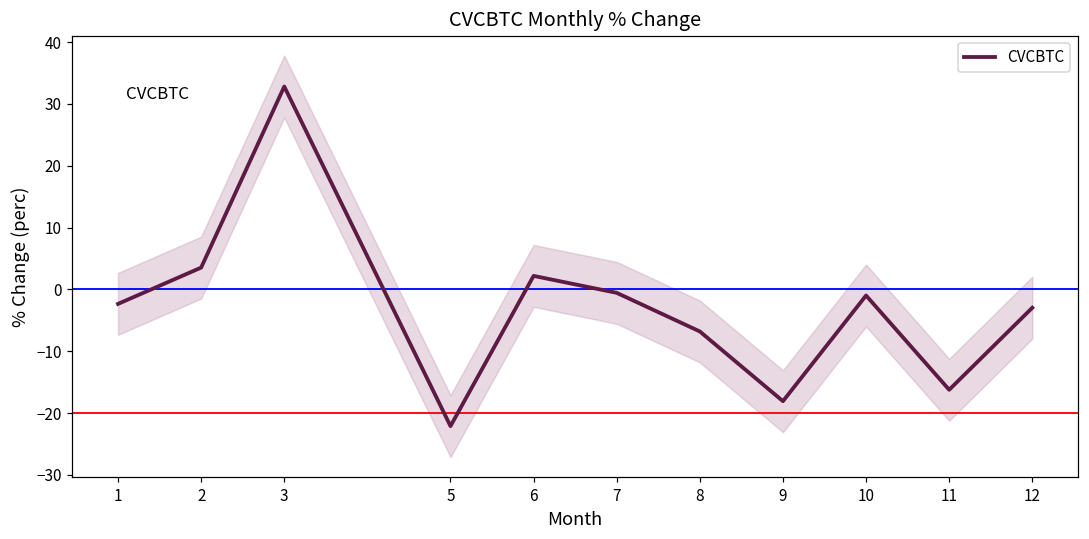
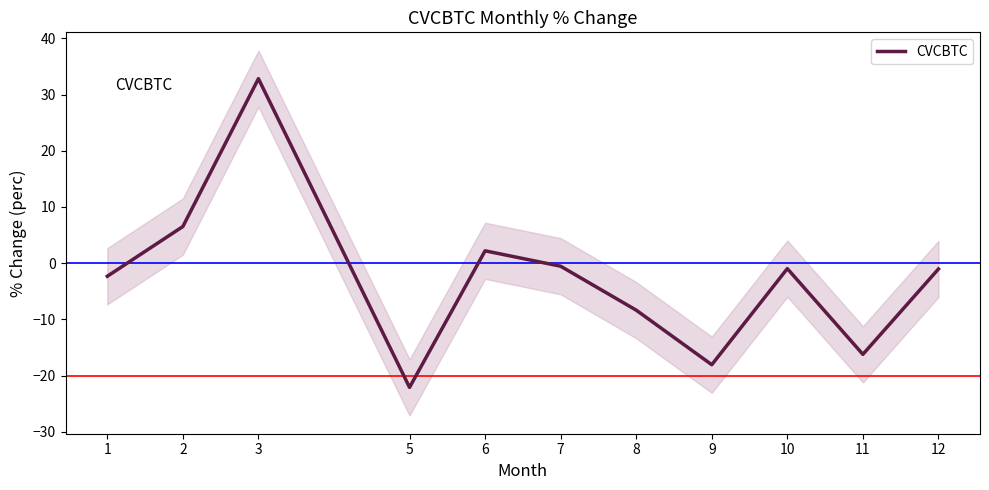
CVCBTC, 2: 4 -> 7
CVCBTC, 8: -7 -> -8
CVCBTC, 12: -3 -> -1
